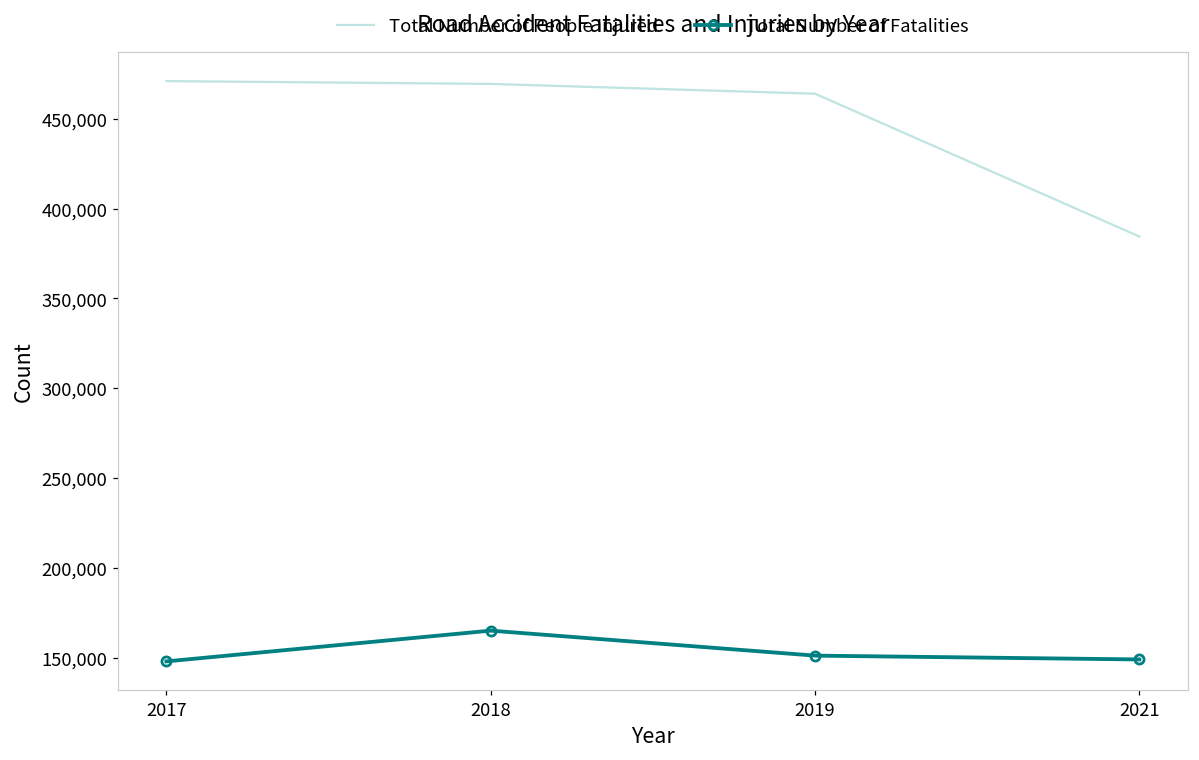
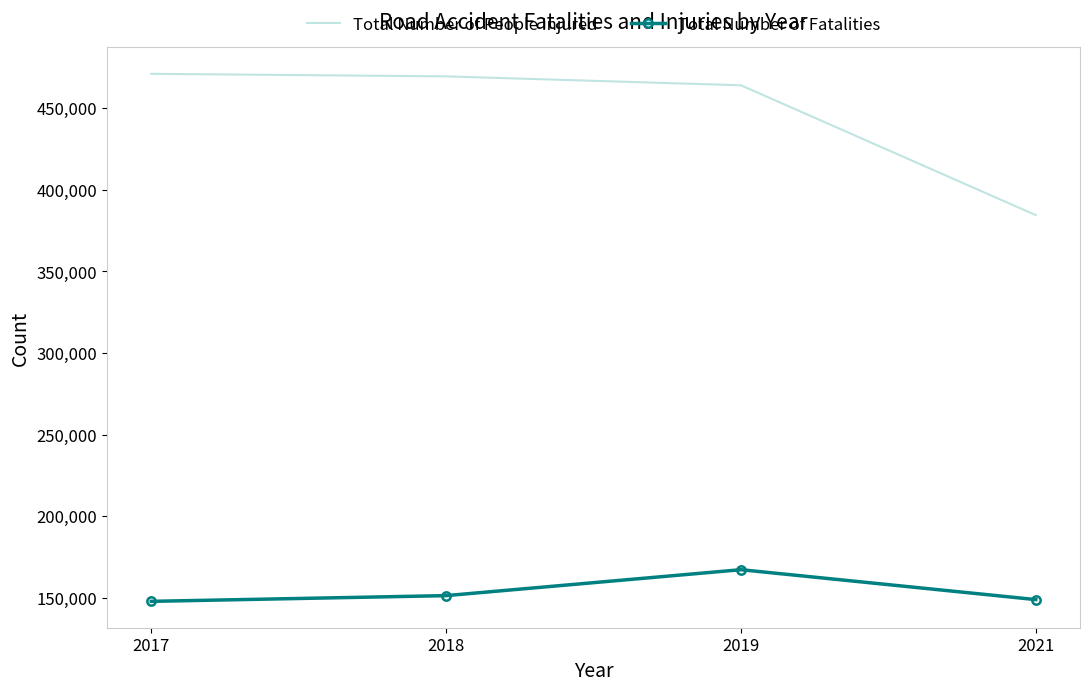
Total Number of Fatalities, 2018: 165,000 -> 151,000
Total Number of Fatalities, 2019: 151,000 -> 167,000
